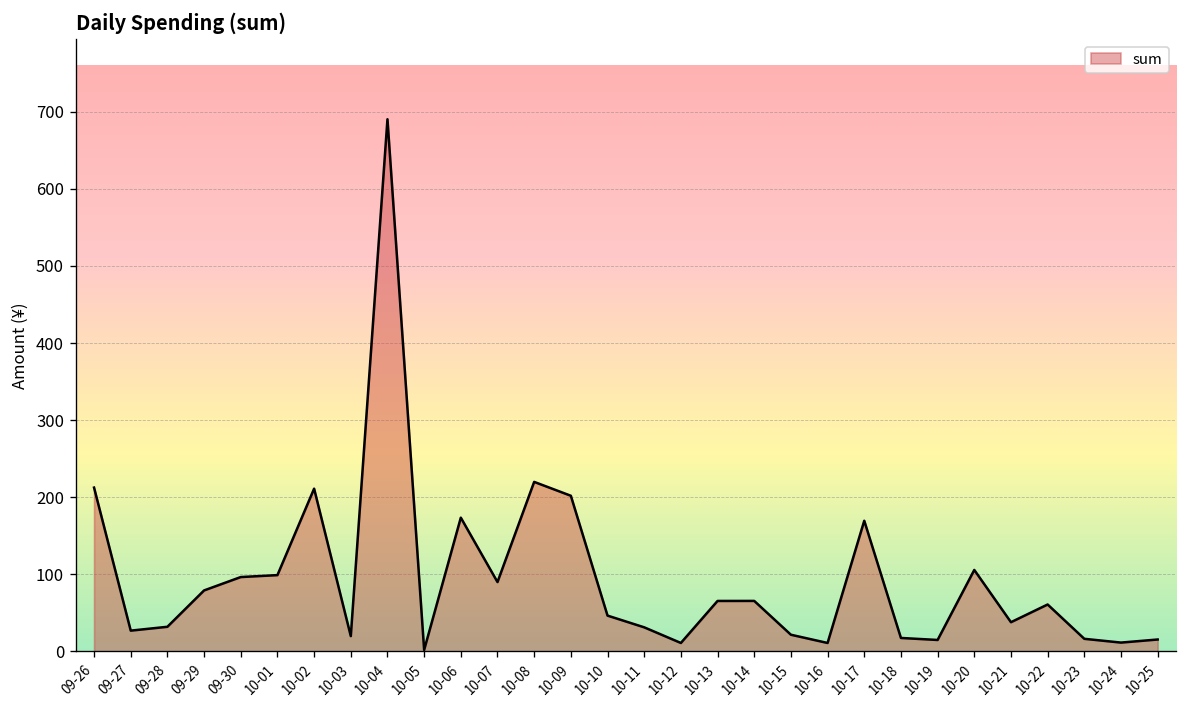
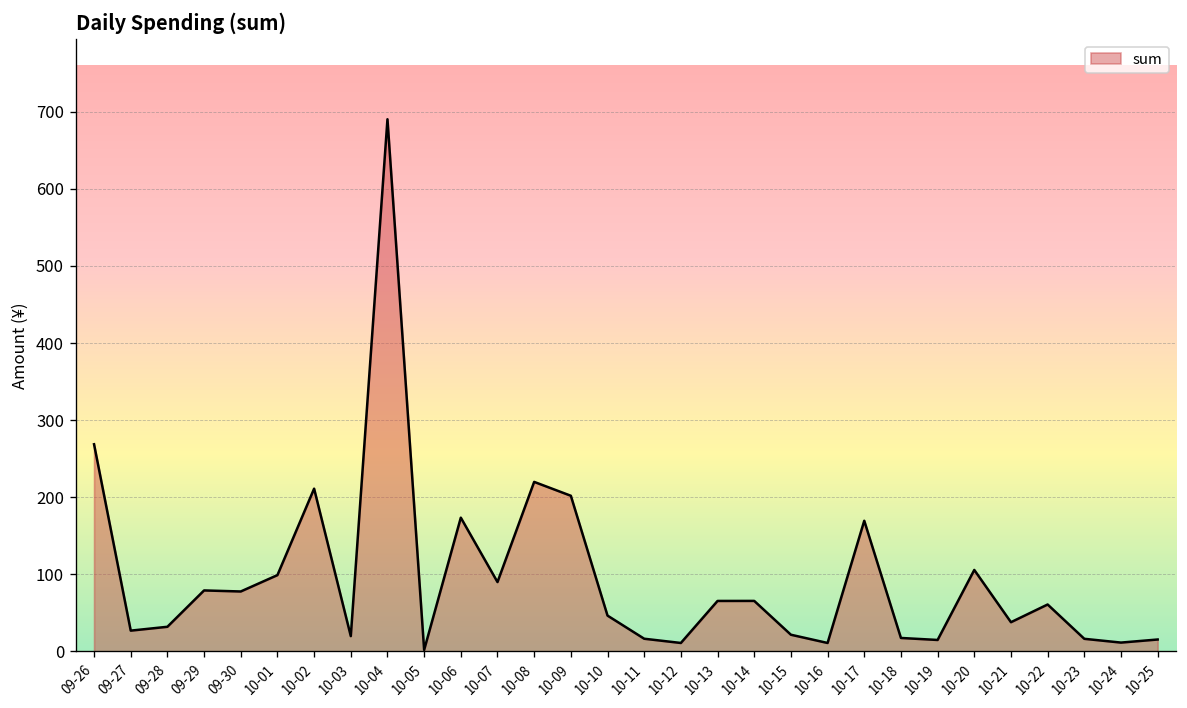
09-26: 210 -> 270
09-30: 100 -> 80
10-11: 30 -> 20
